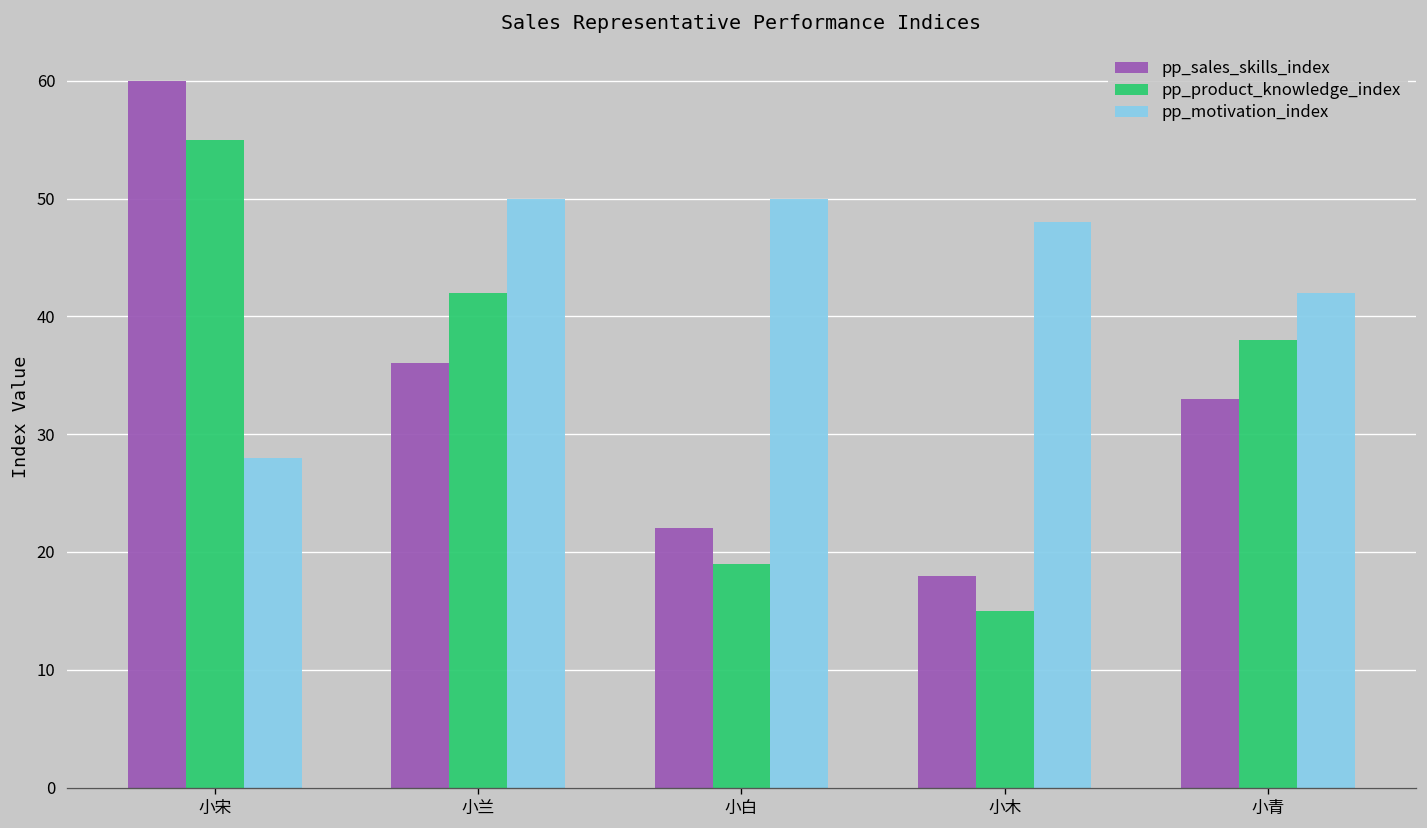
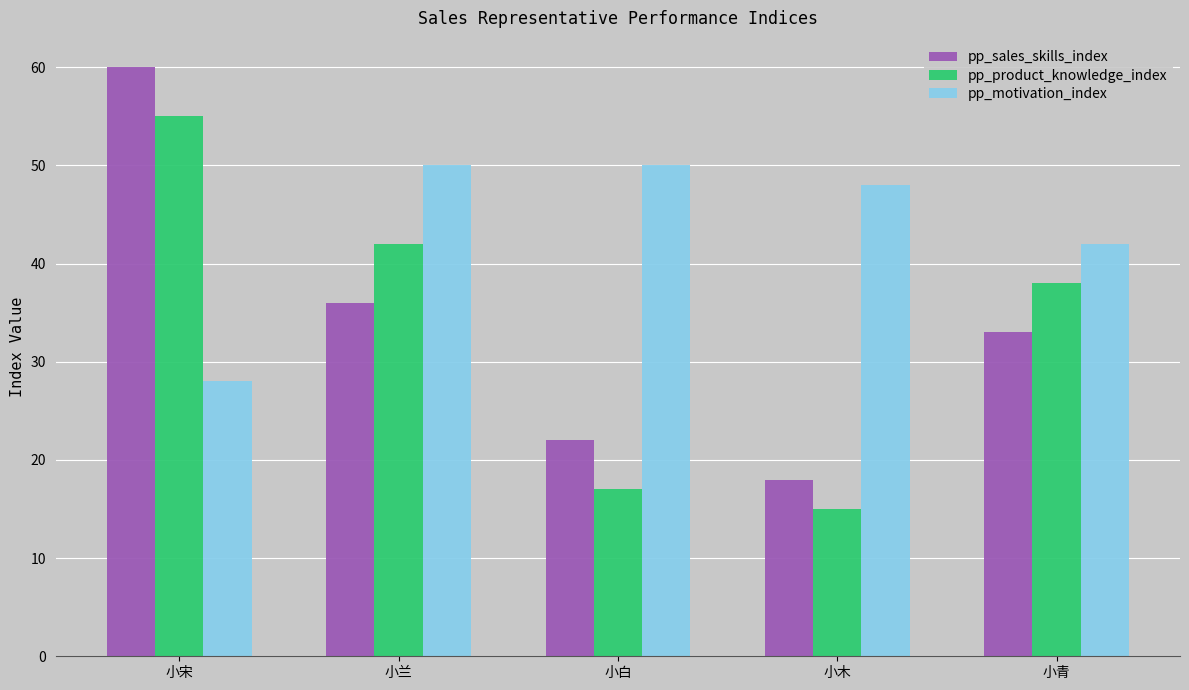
pp_product_knowledge_index, 小白: 19 -> 17
